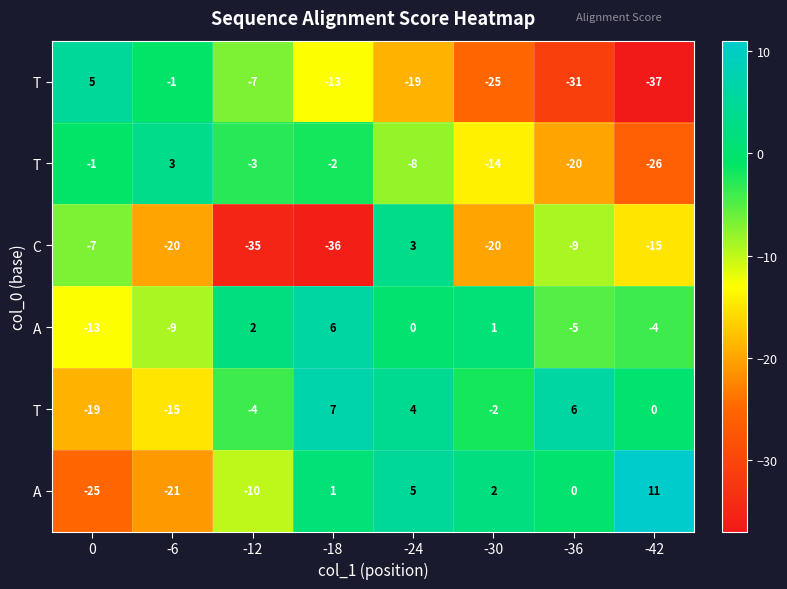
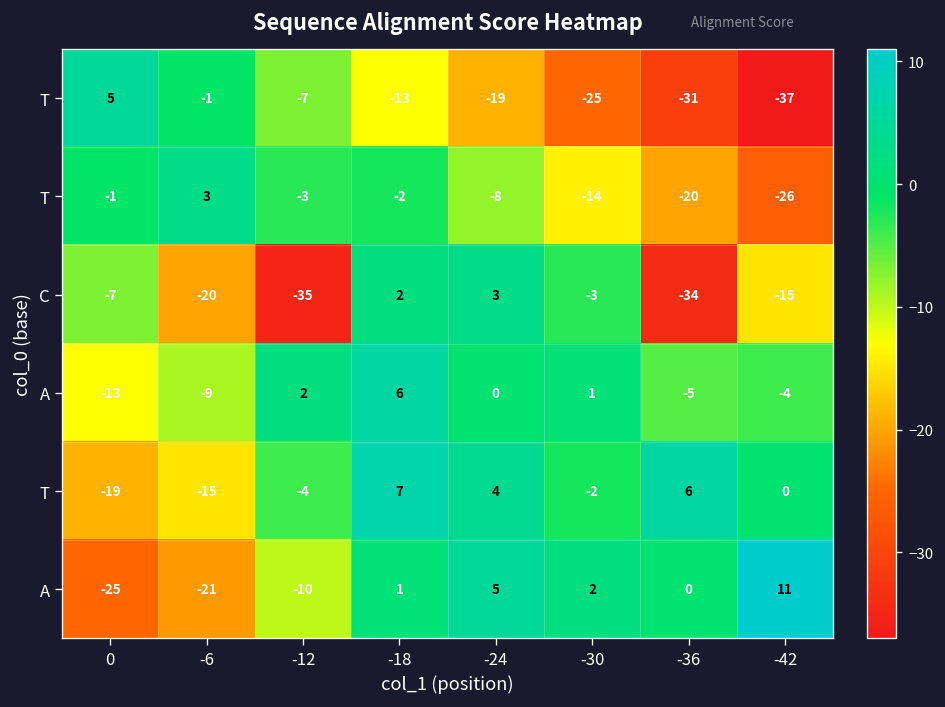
C, -18: -36 -> 2
C, -30: -20 -> -3
C, -36: -9 -> -34
